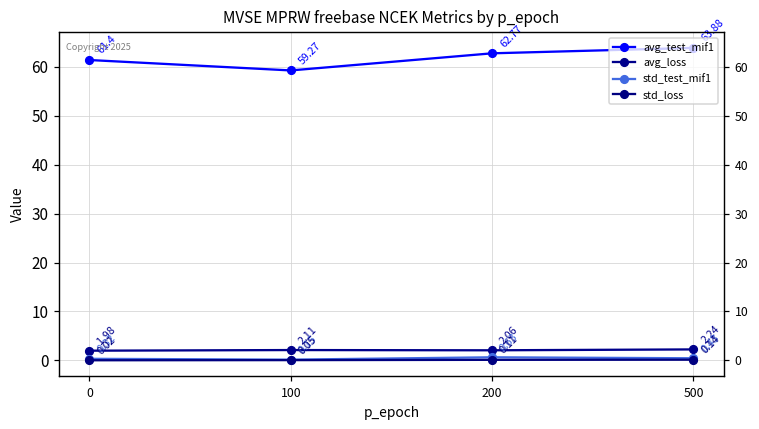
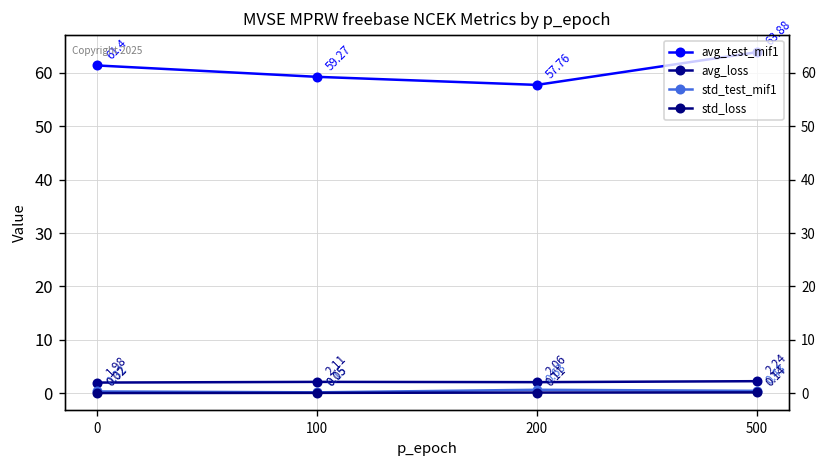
avg_test_mif1, 200: 62.77 -> 57.76
